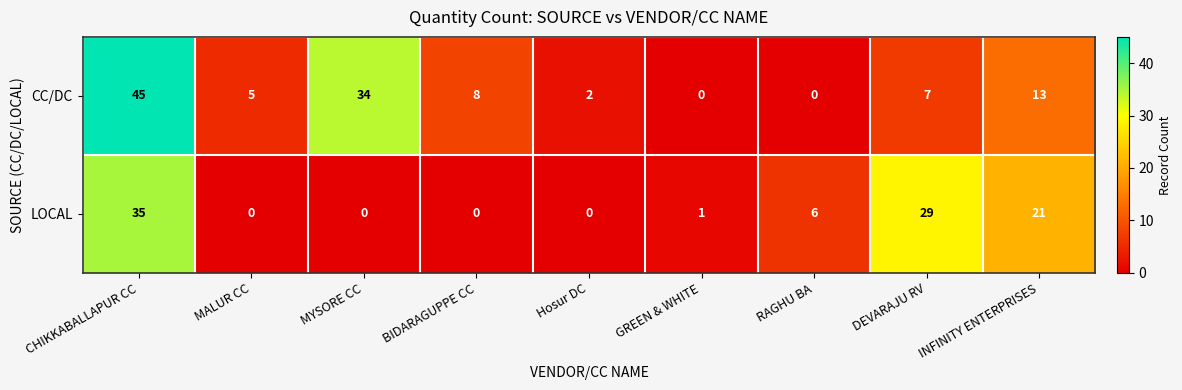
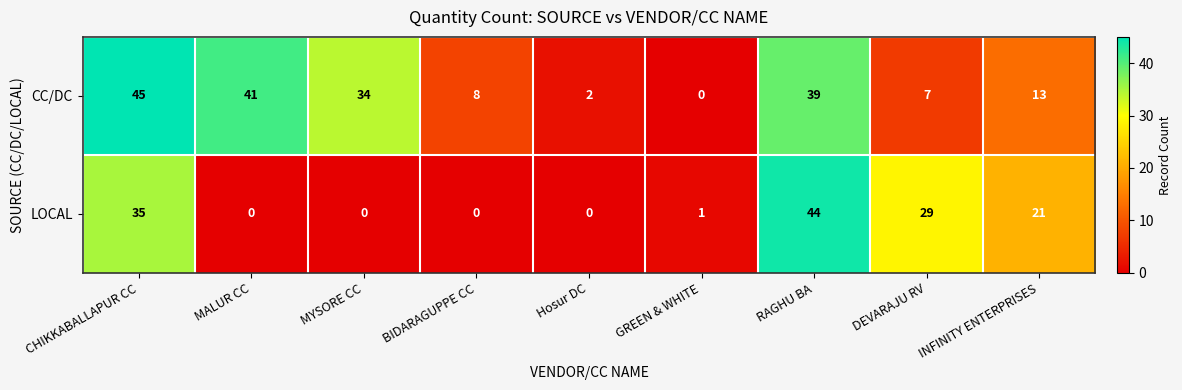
CC/DC, MALUR CC: 5 -> 41
CC/DC, RAGHU BA: 0 -> 39
LOCAL, RAGHU BA: 6 -> 44
